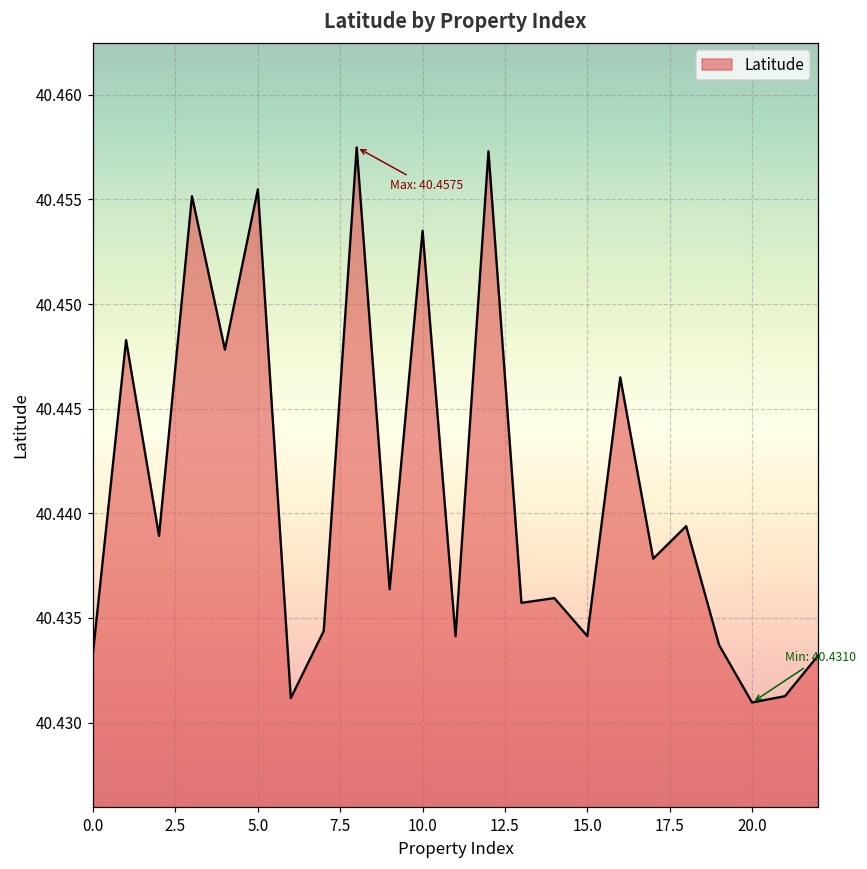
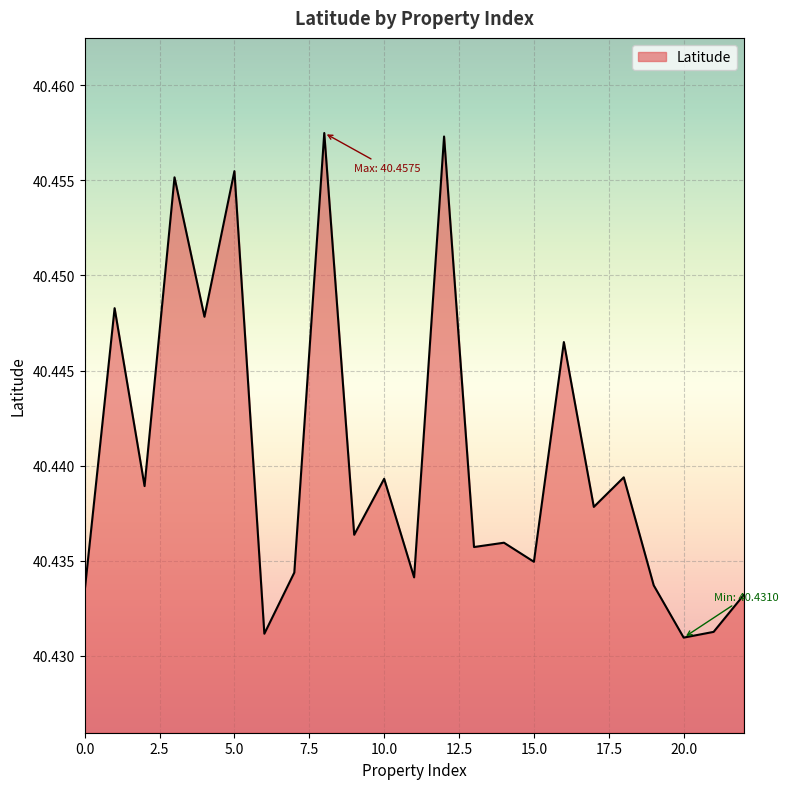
10.0: 40.4535 -> 40.4393
15.0: 40.4341 -> 40.4349
